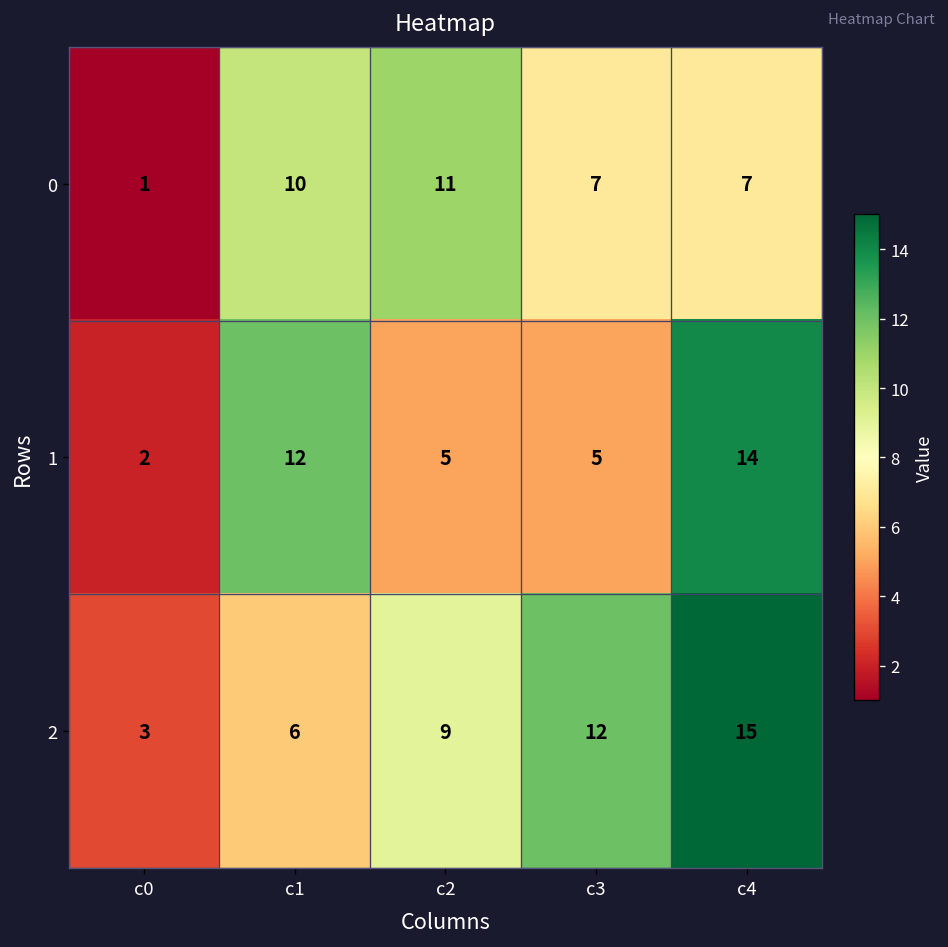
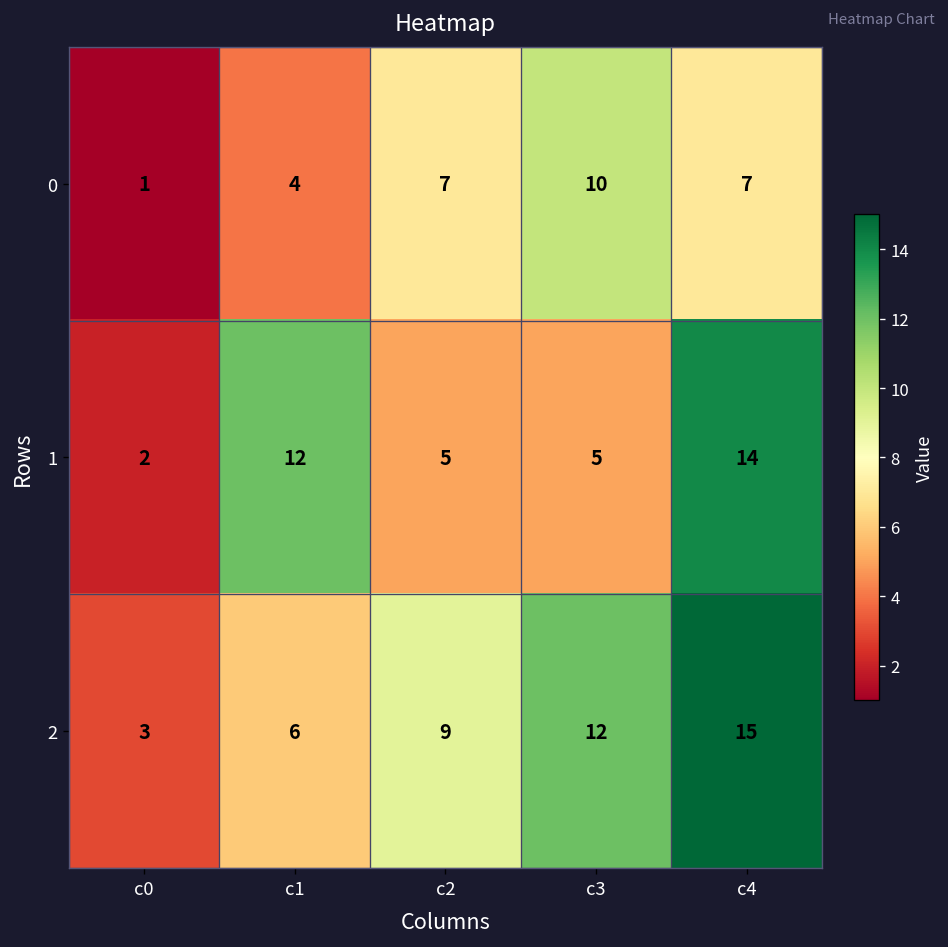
0, c1: 10 -> 4
0, c2: 11 -> 7
0, c3: 7 -> 10
